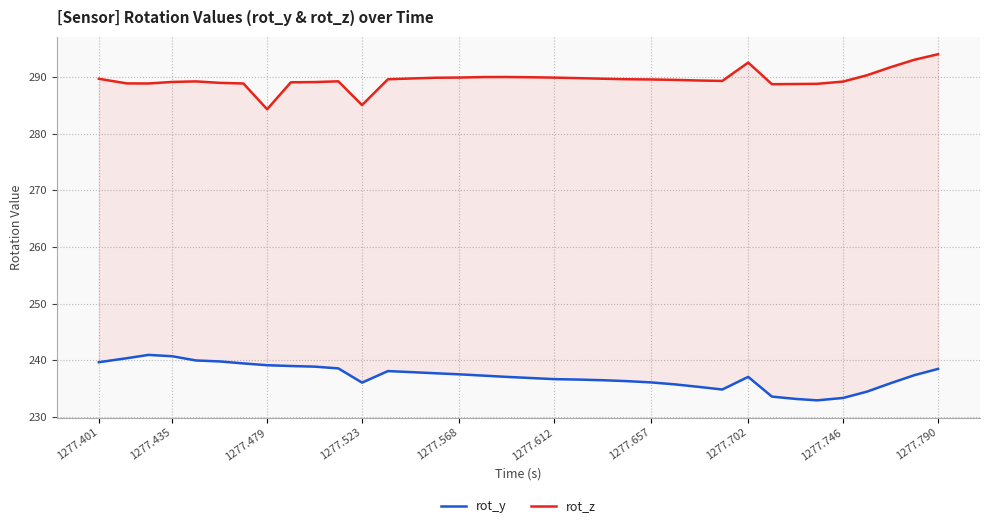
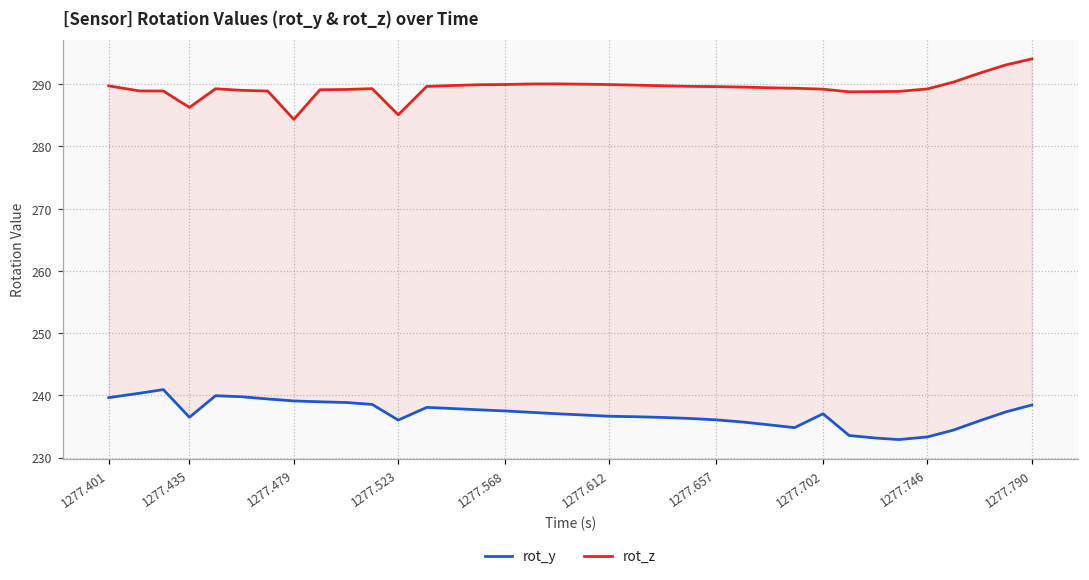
rot_y, 1277.435: 241 -> 236
rot_z, 1277.435: 289 -> 286
rot_z, 1277.702: 293 -> 289
